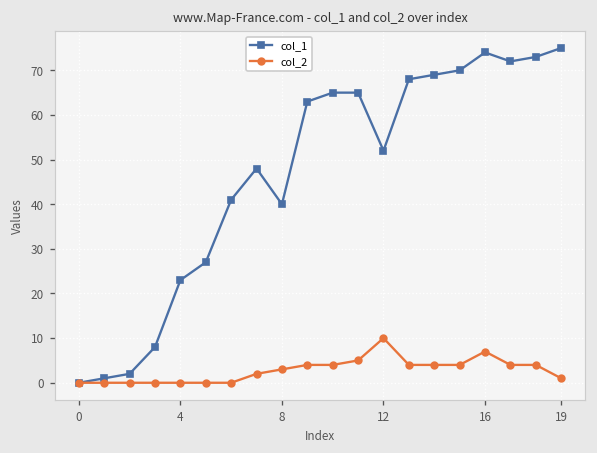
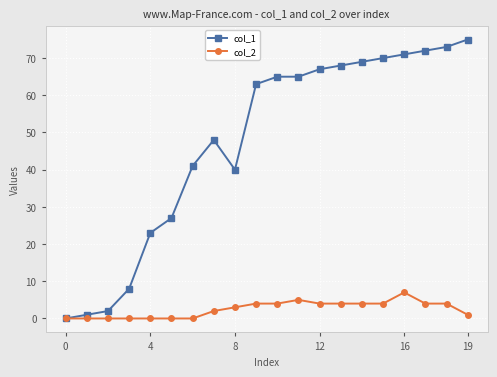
col_1, 12: 52 -> 67
col_2, 12: 10 -> 4
col_1, 16: 74 -> 71
